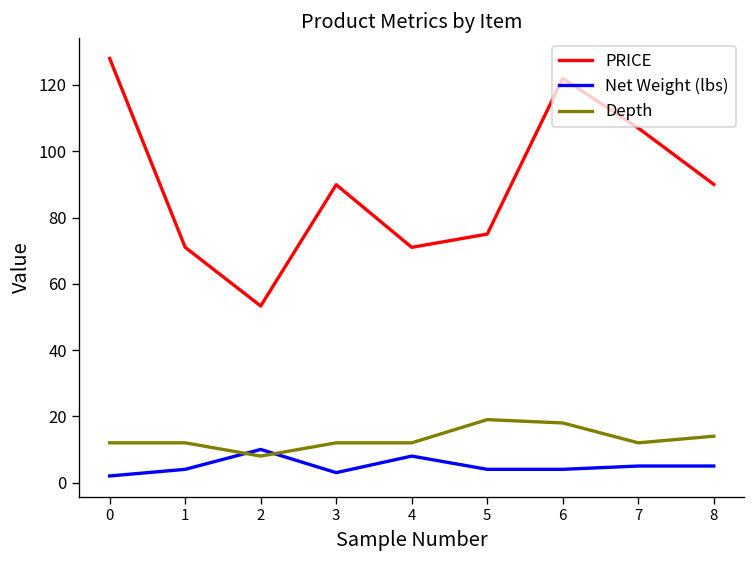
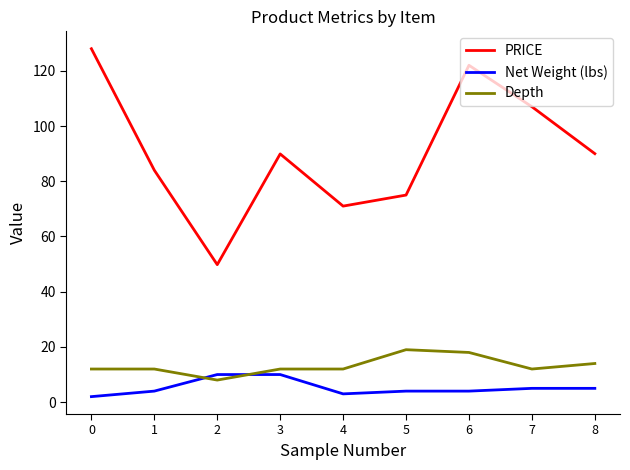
PRICE, 1: 71 -> 84
PRICE, 2: 53 -> 50
Net Weight (lbs), 3: 3 -> 10
Net Weight (lbs), 4: 8 -> 3
